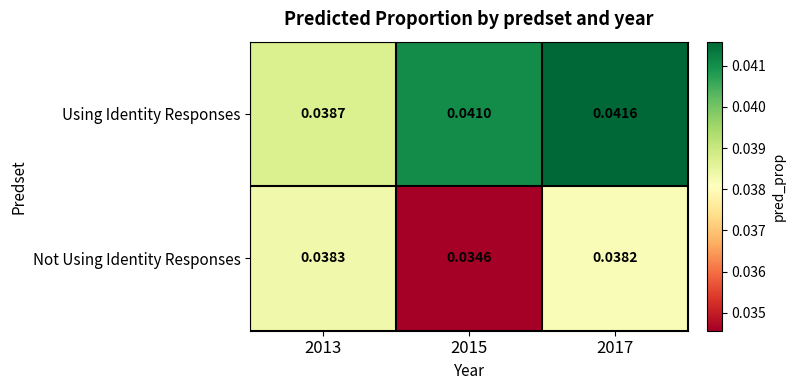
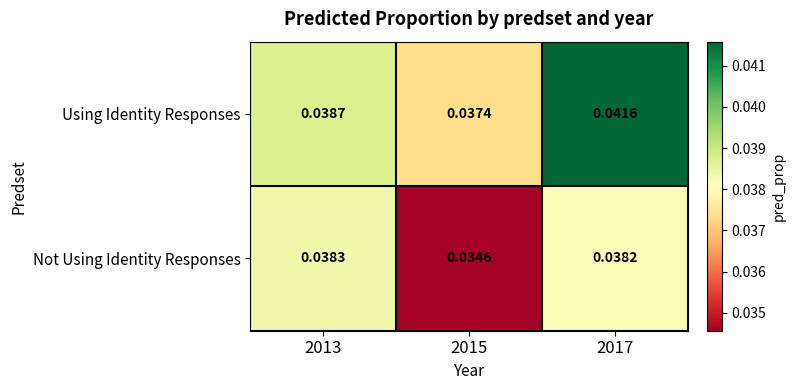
Using Identity Responses, 2015: 0.0410 -> 0.0374
